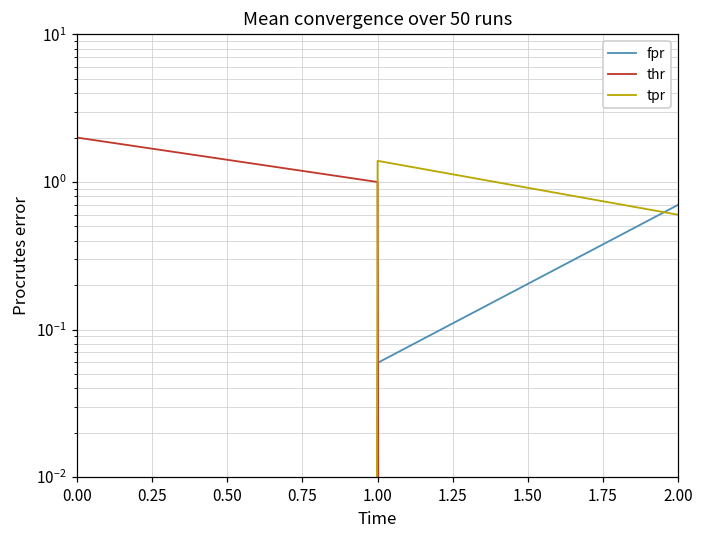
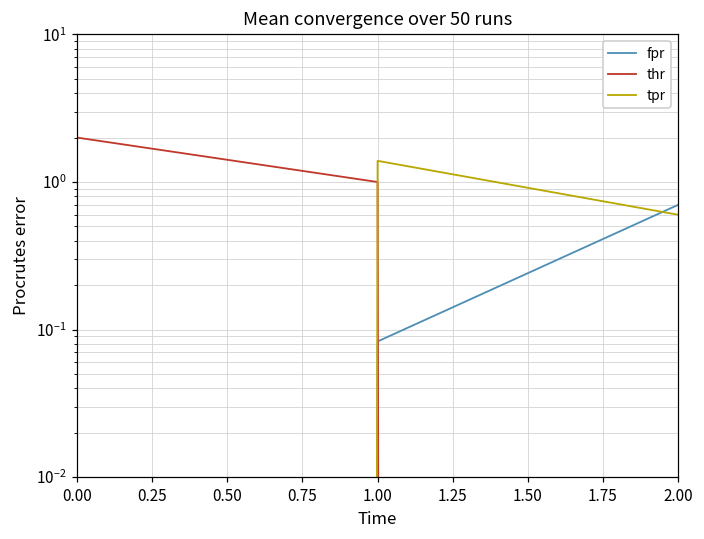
fpr, 1.00: 0.06 -> 0.08
